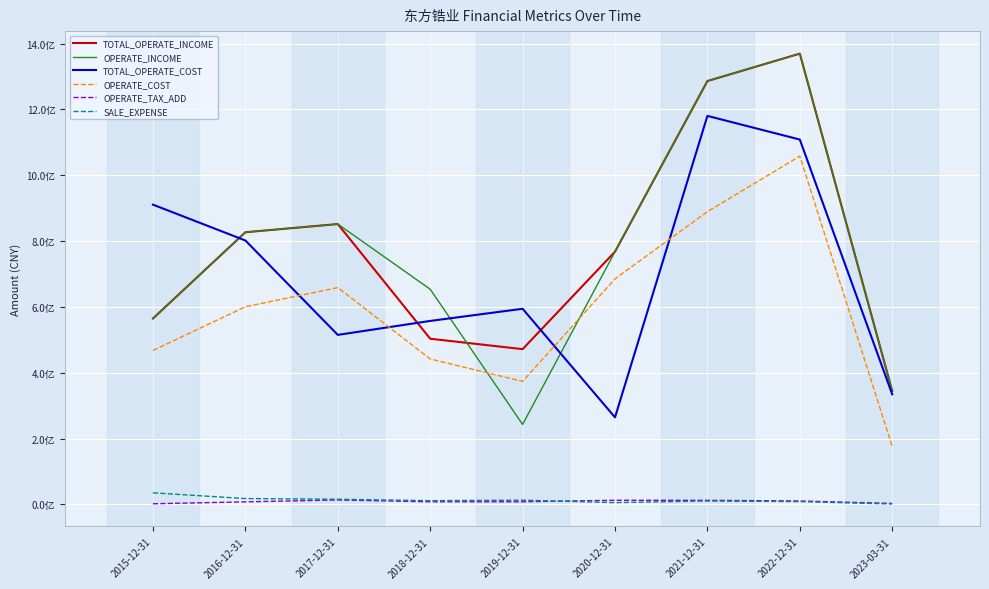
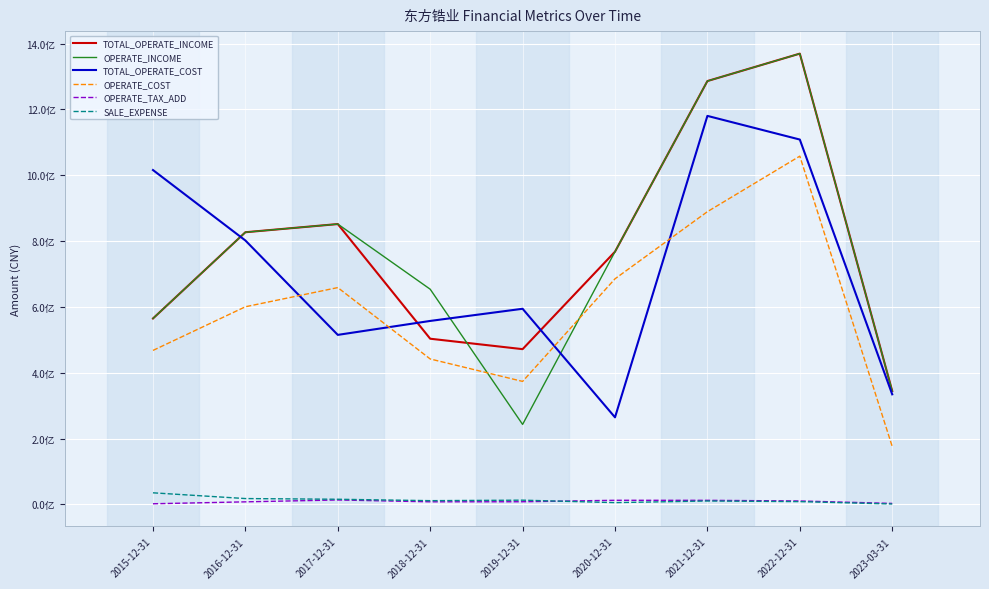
TOTAL_OPERATE_COST, 2015-12-31: 9.1亿 -> 10.2亿
